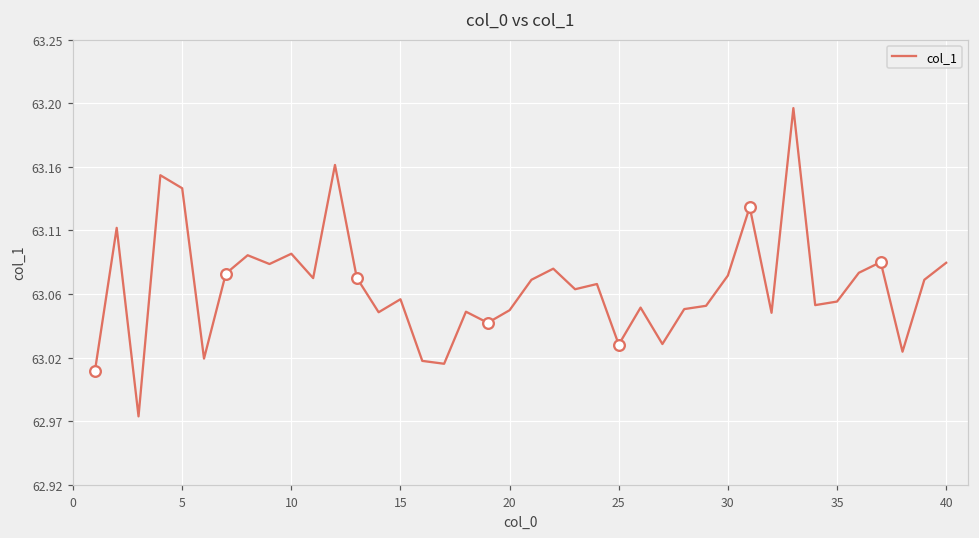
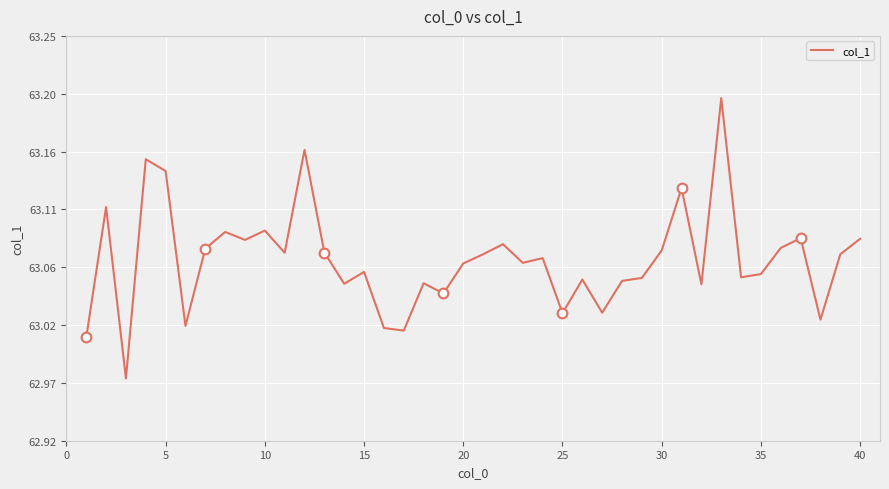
col_1, 20: 63.052 -> 63.067
